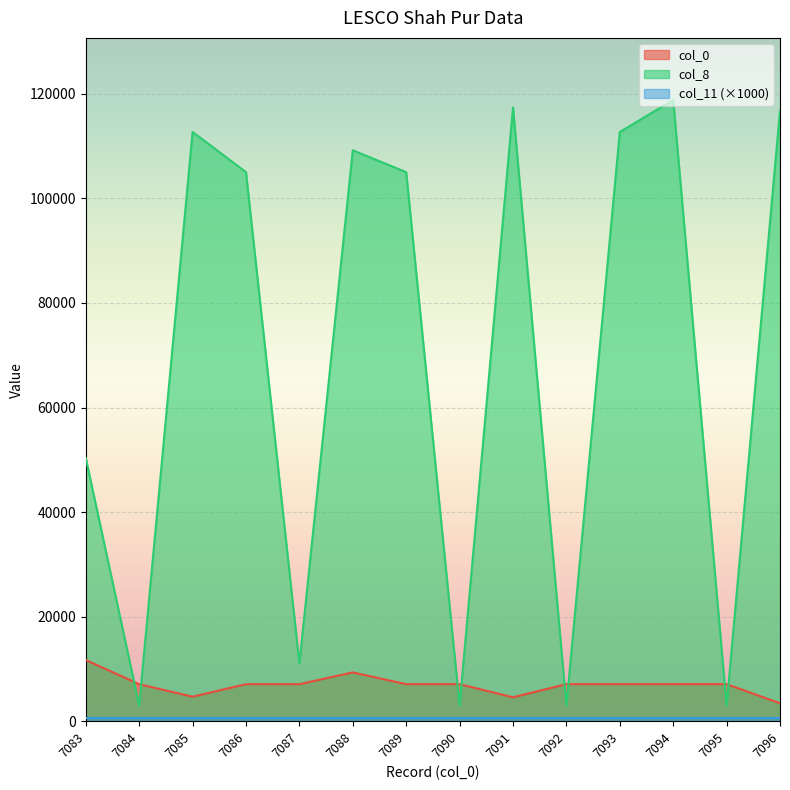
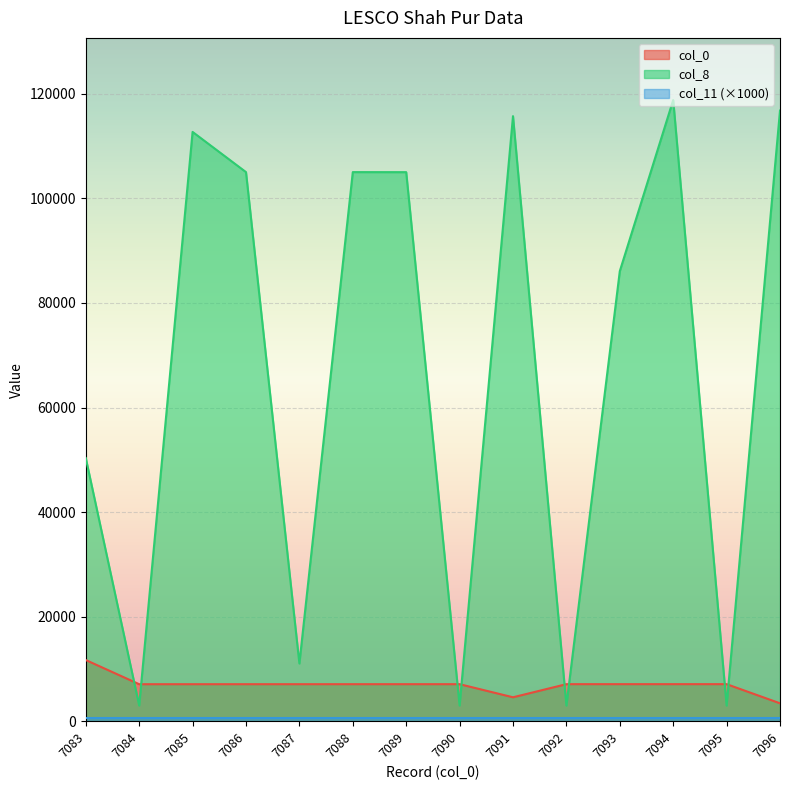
col_0, 7085: 5000 -> 7000
col_0, 7088: 9000 -> 7000
col_8, 7088: 109000 -> 105000
col_8, 7091: 117000 -> 116000
col_8, 7093: 113000 -> 86000
